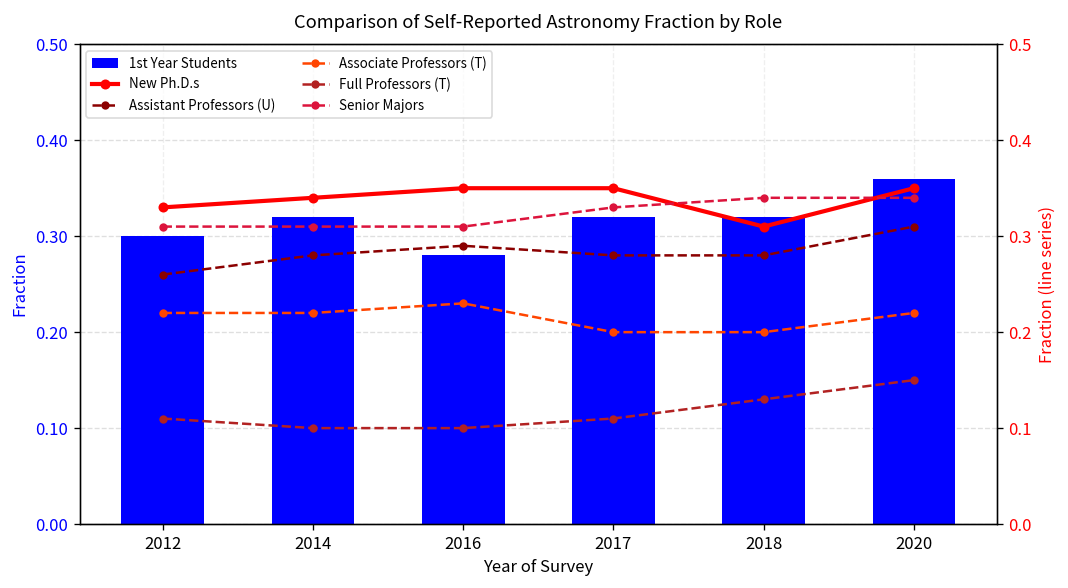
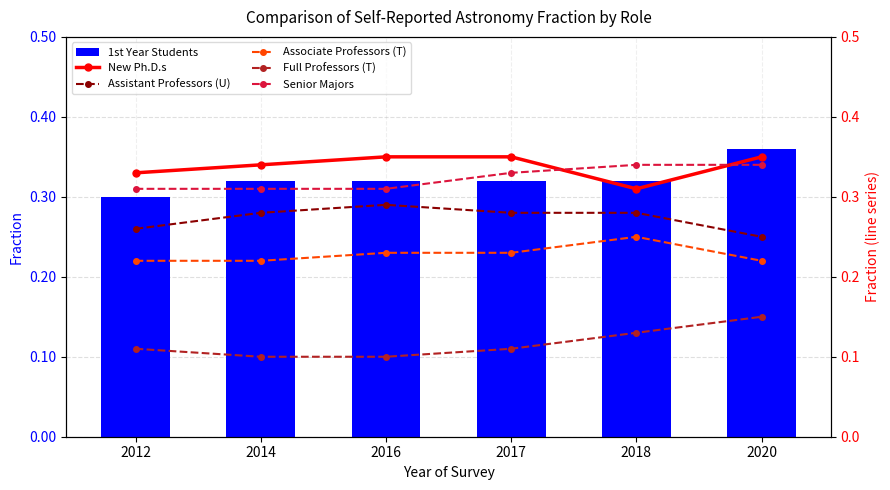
1st Year Students, 2016: 0.28 -> 0.32
Associate Professors (T), 2017: 0.20 -> 0.23
Associate Professors (T), 2018: 0.20 -> 0.25
Assistant Professors (U), 2020: 0.31 -> 0.25
